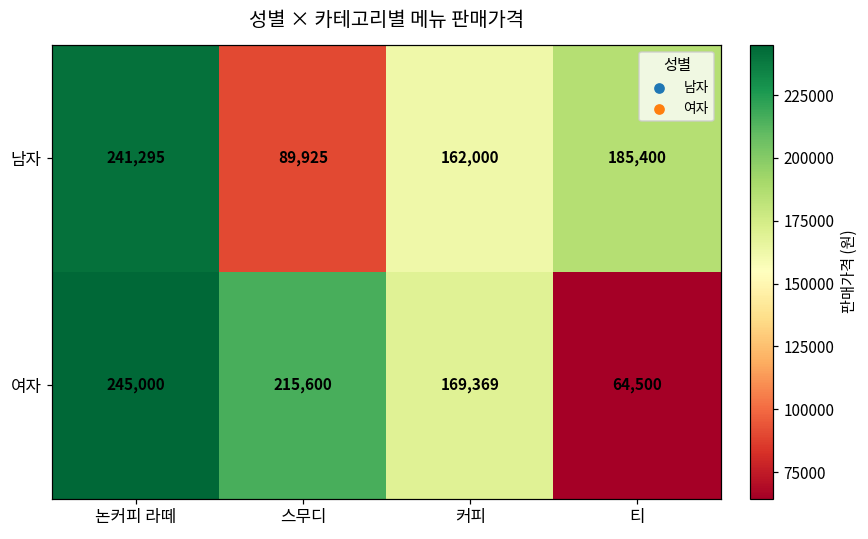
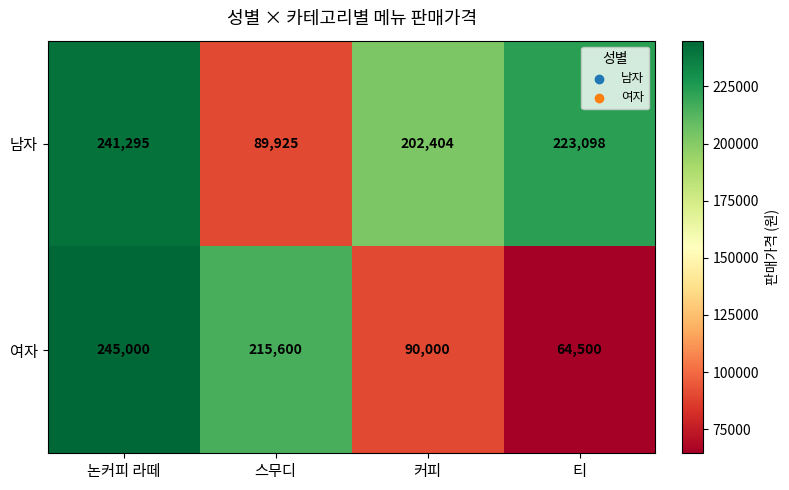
남자, 커피: 162,000 -> 202,404
남자, 티: 185,400 -> 223,098
여자, 커피: 169,369 -> 90,000
